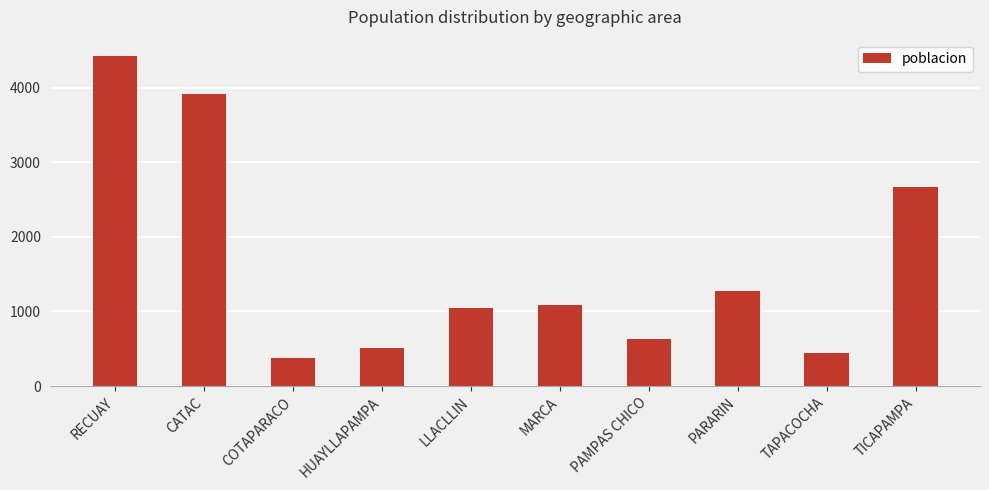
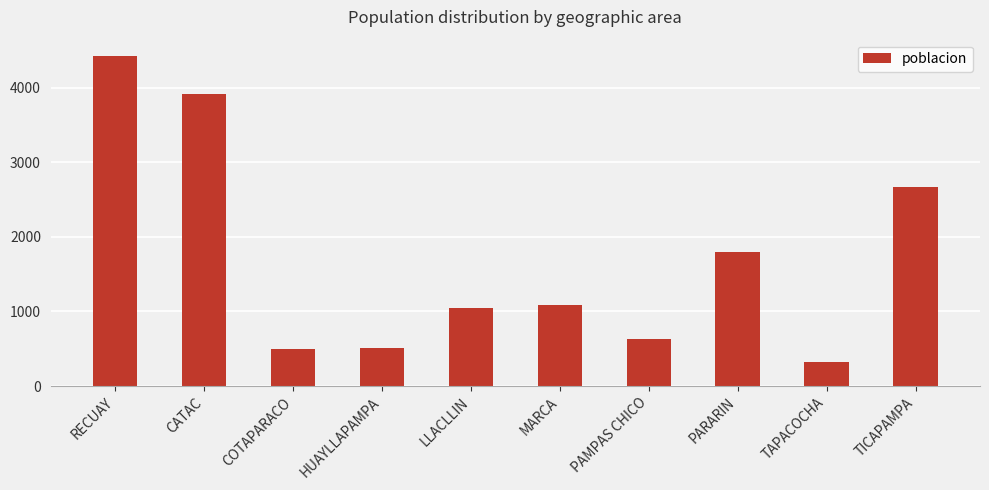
COTAPARACO: 400 -> 500
PARARIN: 1300 -> 1800
TAPACOCHA: 400 -> 300
